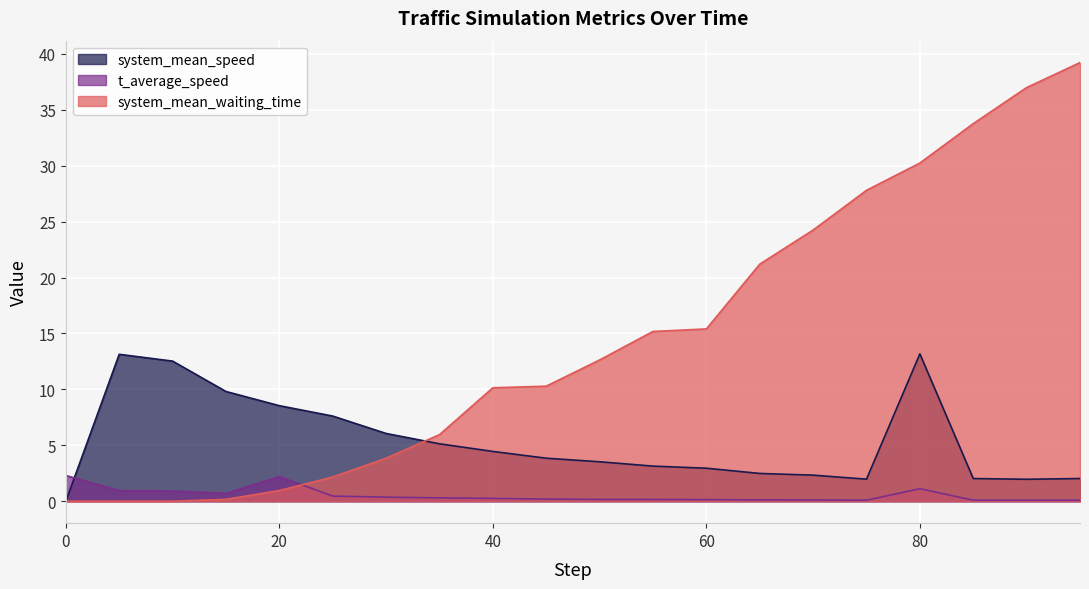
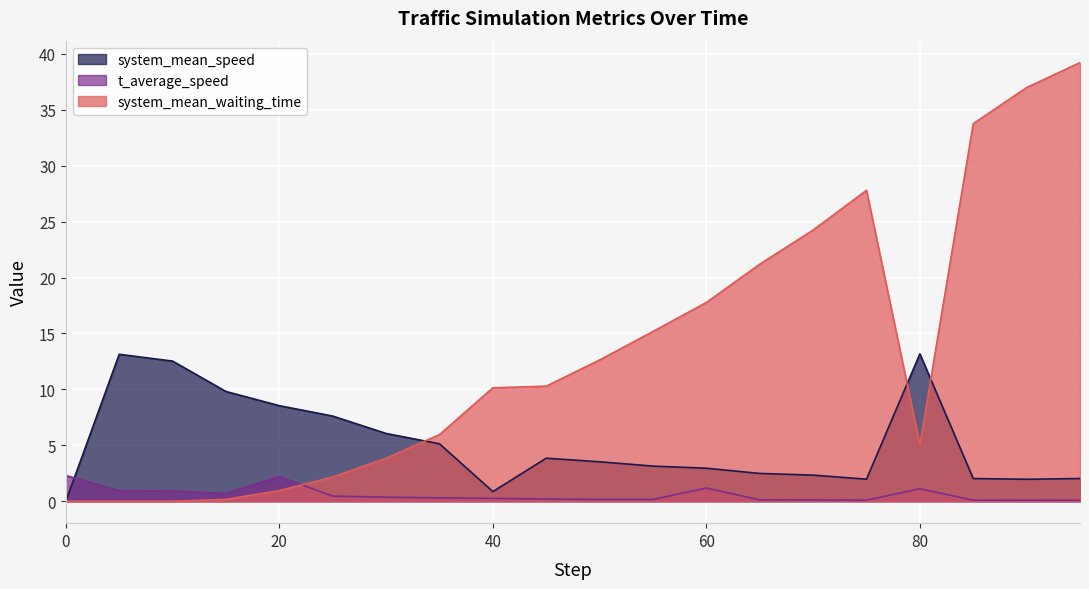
system_mean_speed, 40: 4.5 -> 0.9
t_average_speed, 60: 0.1 -> 1.2
system_mean_waiting_time, 60: 15.4 -> 17.8
system_mean_waiting_time, 80: 30.2 -> 5.1
